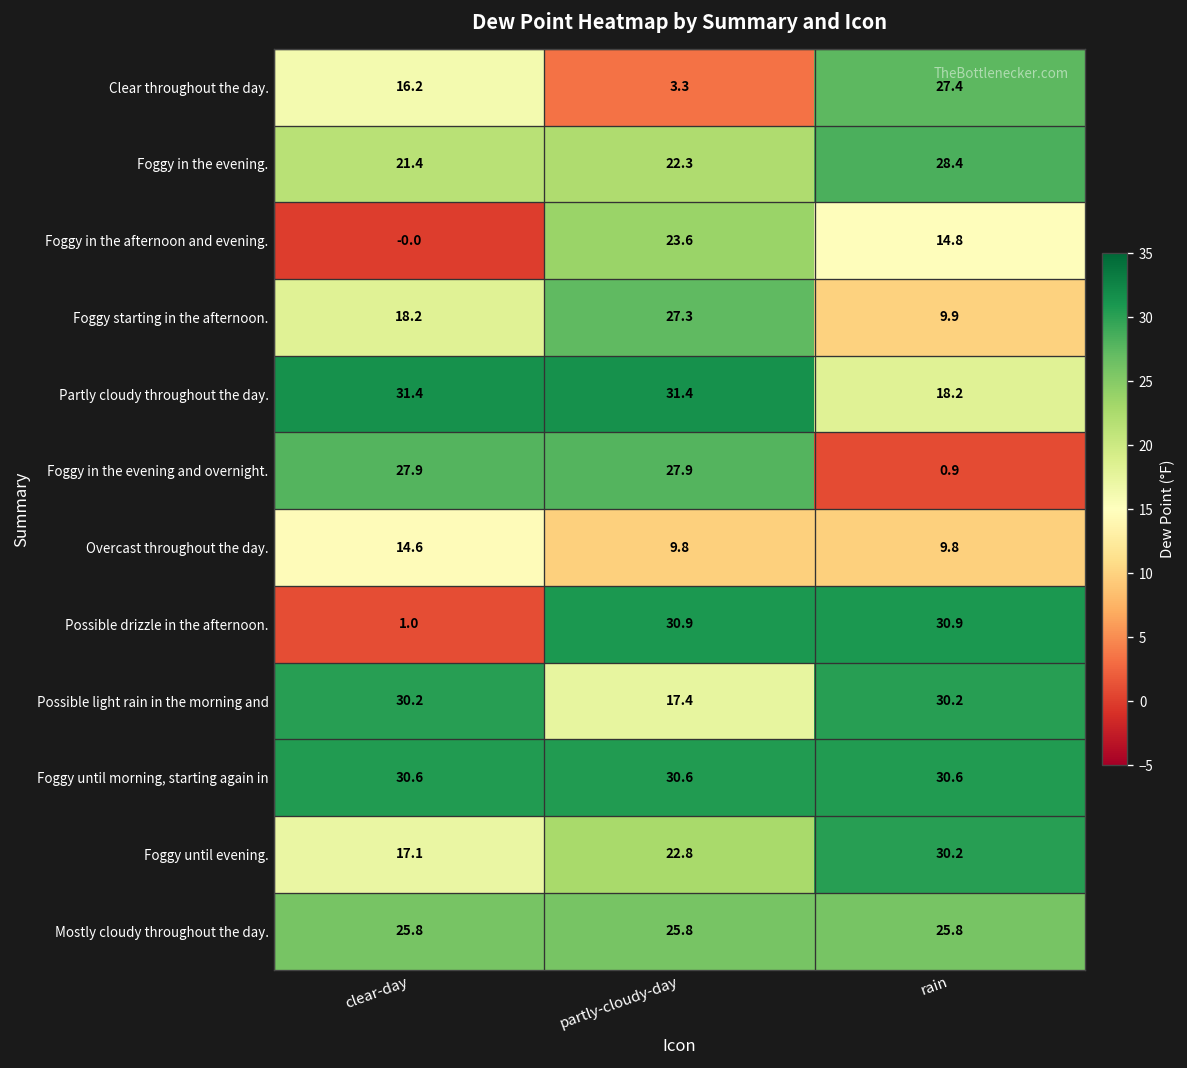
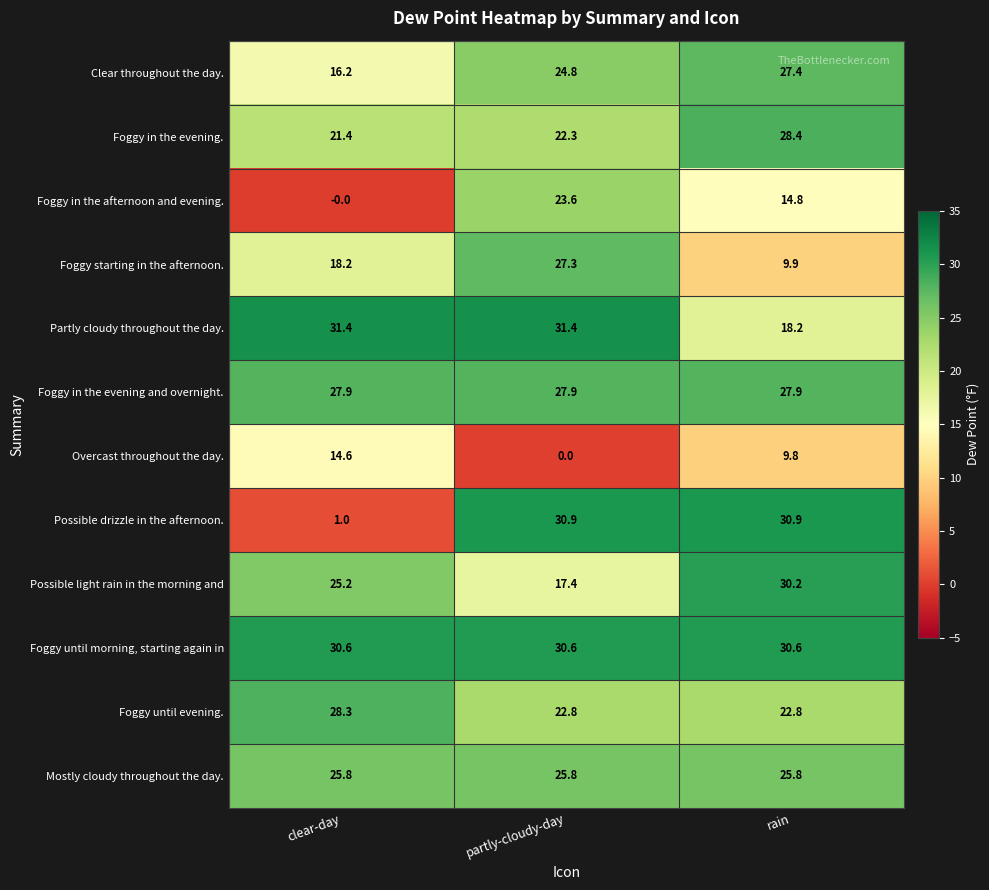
Clear throughout the day., partly-cloudy-day: 3.3 -> 24.8
Foggy in the evening and overnight., rain: 0.9 -> 27.9
Overcast throughout the day., partly-cloudy-day: 9.8 -> 0.0
Possible light rain in the morning and, clear-day: 30.2 -> 25.2
Foggy until evening., clear-day: 17.1 -> 28.3
Foggy until evening., rain: 30.2 -> 22.8
